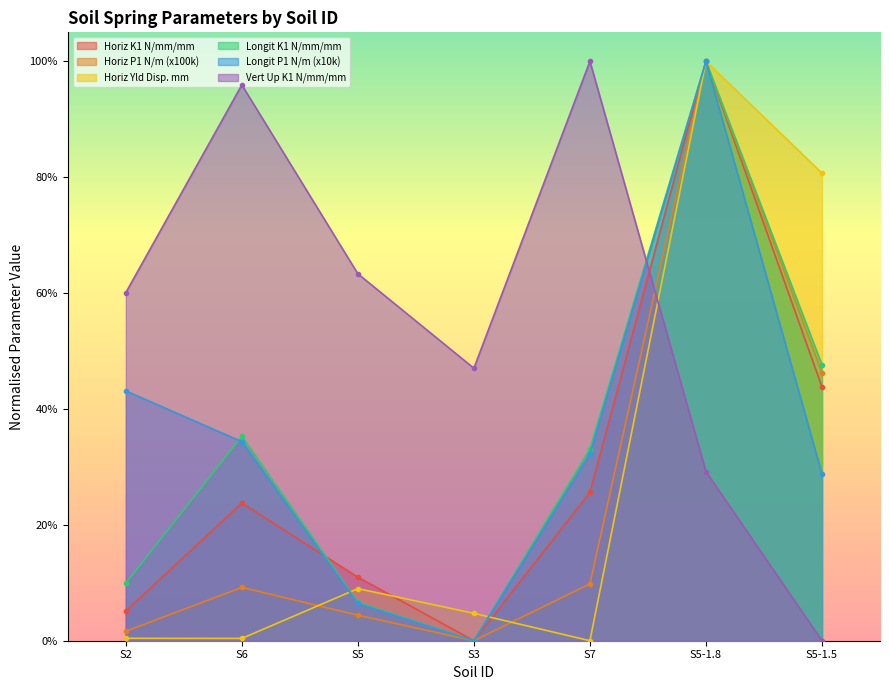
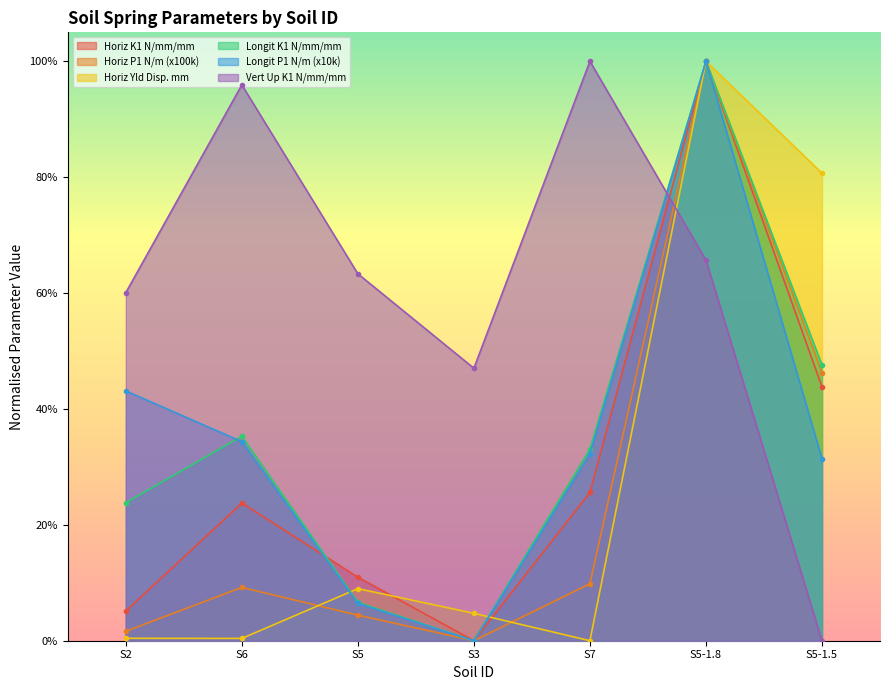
Longit K1 N/mm/mm, S2: 10% -> 24%
Vert Up K1 N/mm/mm, S5-1.8: 29% -> 66%
Longit P1 N/m (x10k), S5-1.5: 29% -> 31%
